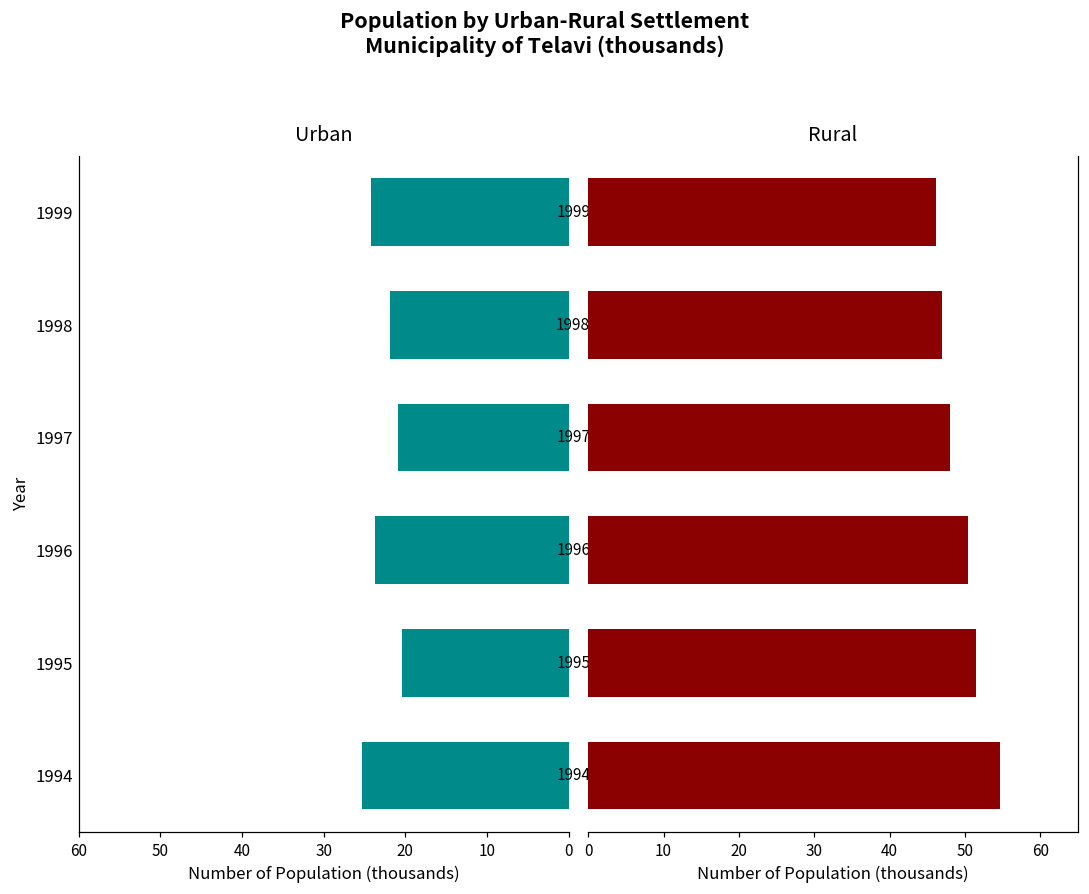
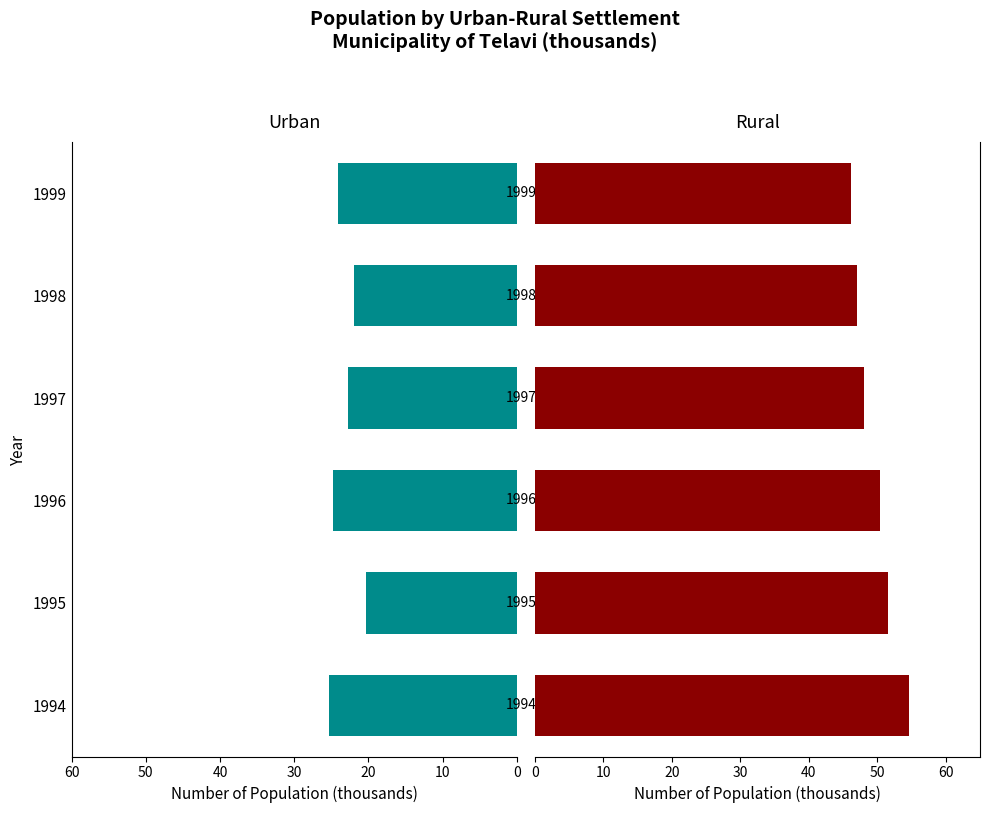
Urban, 1997: 21 -> 23
Urban, 1996: 24 -> 25
